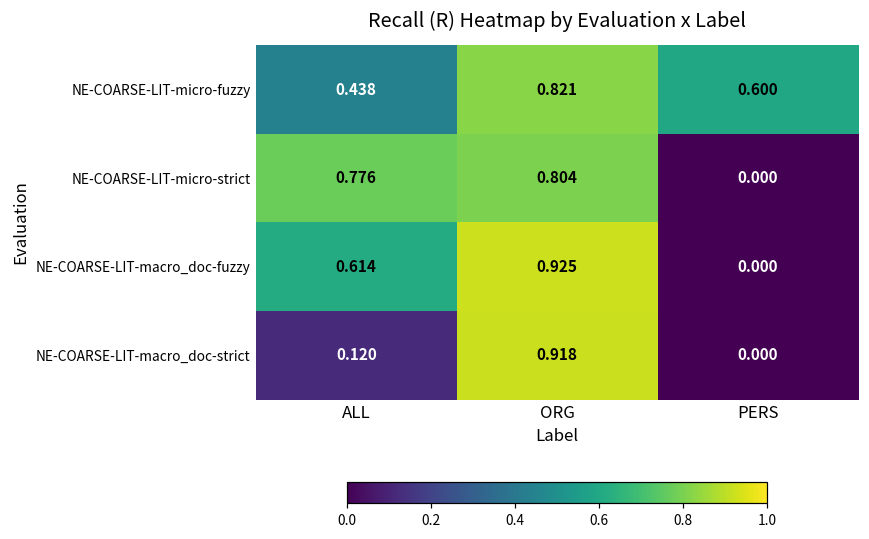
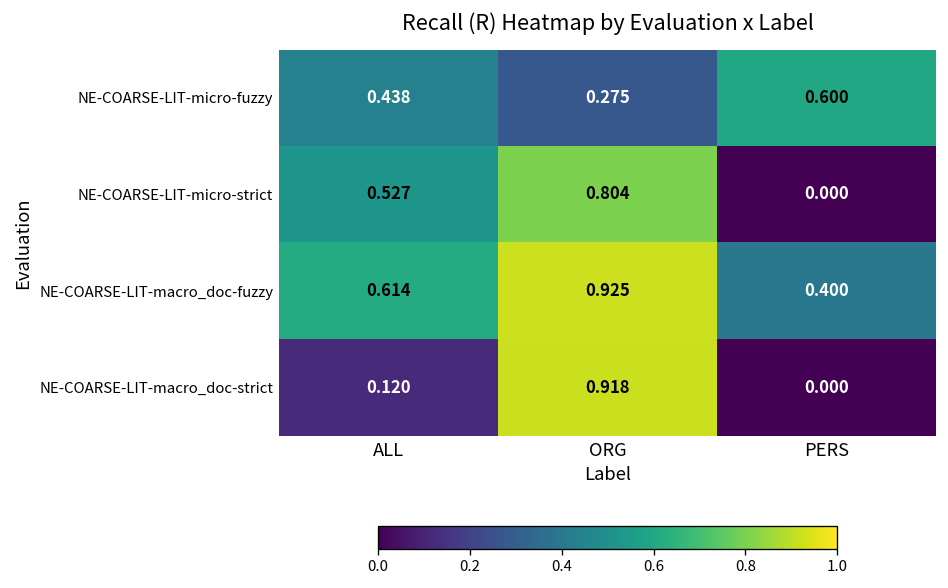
NE-COARSE-LIT-micro-fuzzy, ORG: 0.821 -> 0.275
NE-COARSE-LIT-micro-strict, ALL: 0.776 -> 0.527
NE-COARSE-LIT-macro_doc-fuzzy, PERS: 0.000 -> 0.400
